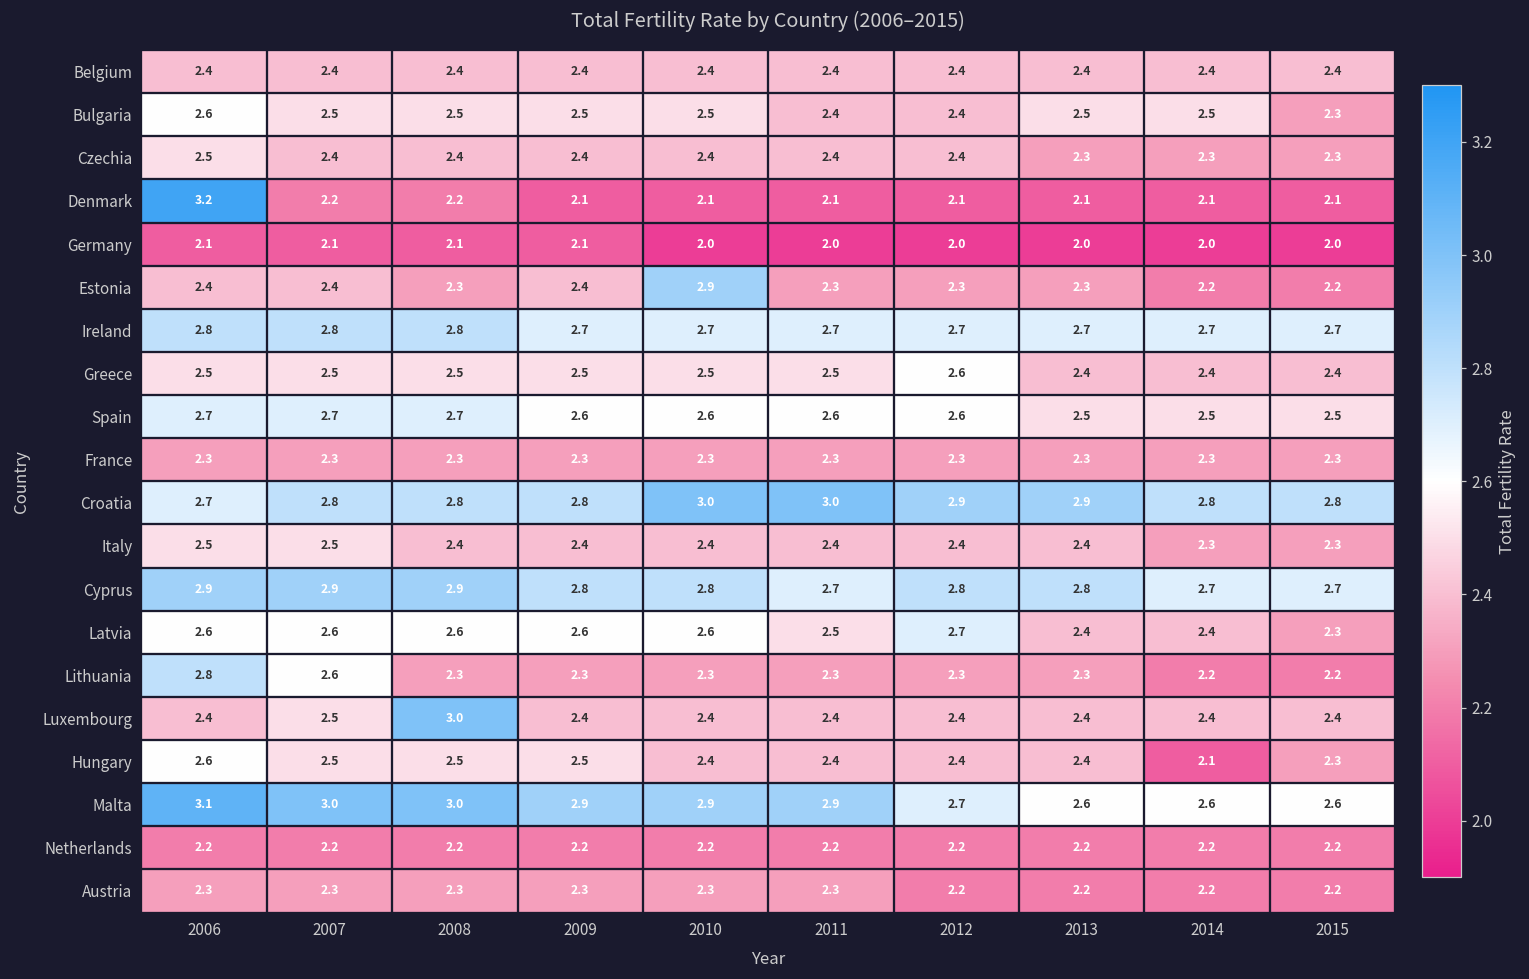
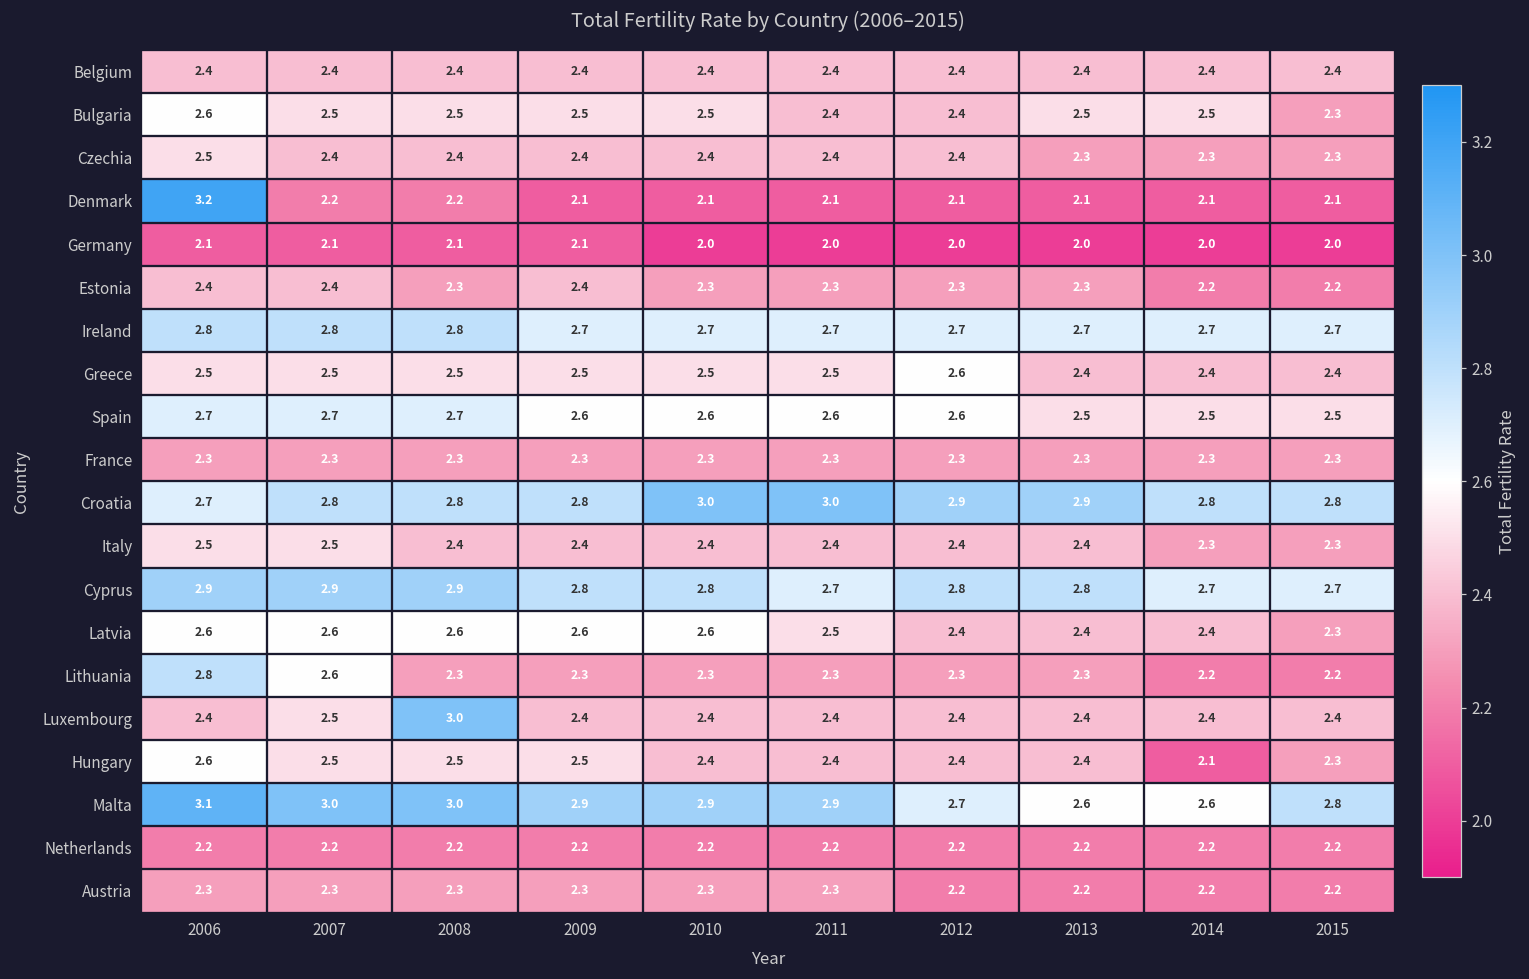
Estonia, 2010: 2.9 -> 2.3
Latvia, 2012: 2.7 -> 2.4
Malta, 2015: 2.6 -> 2.8
